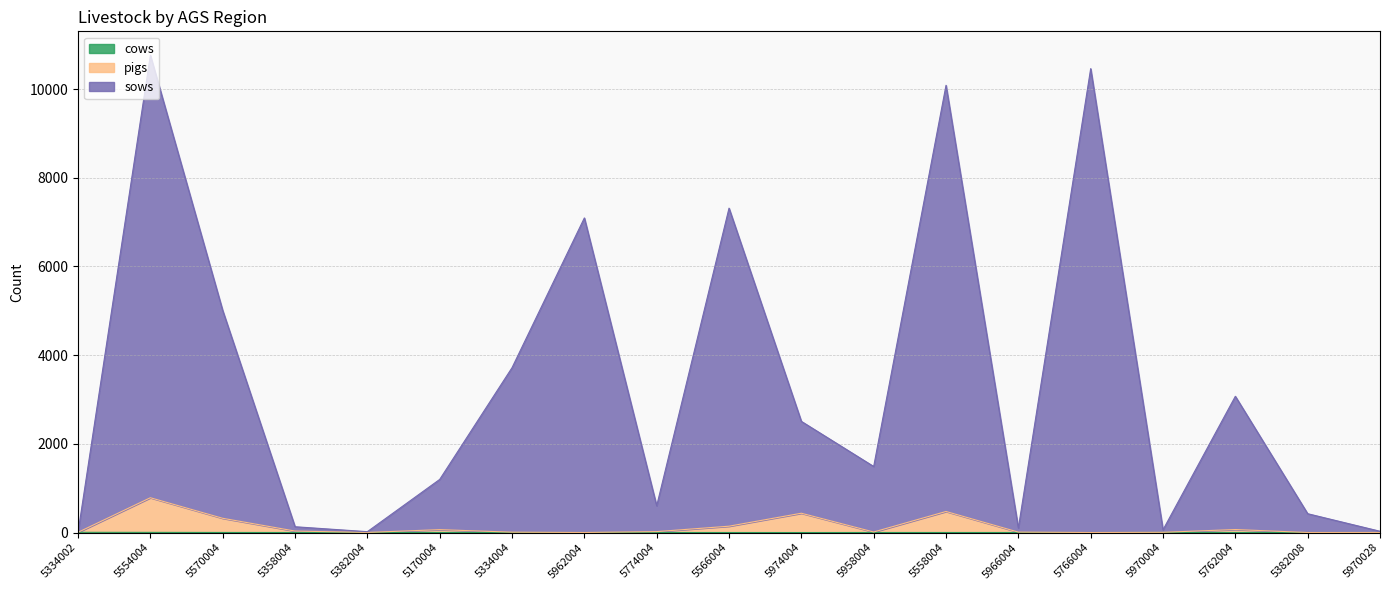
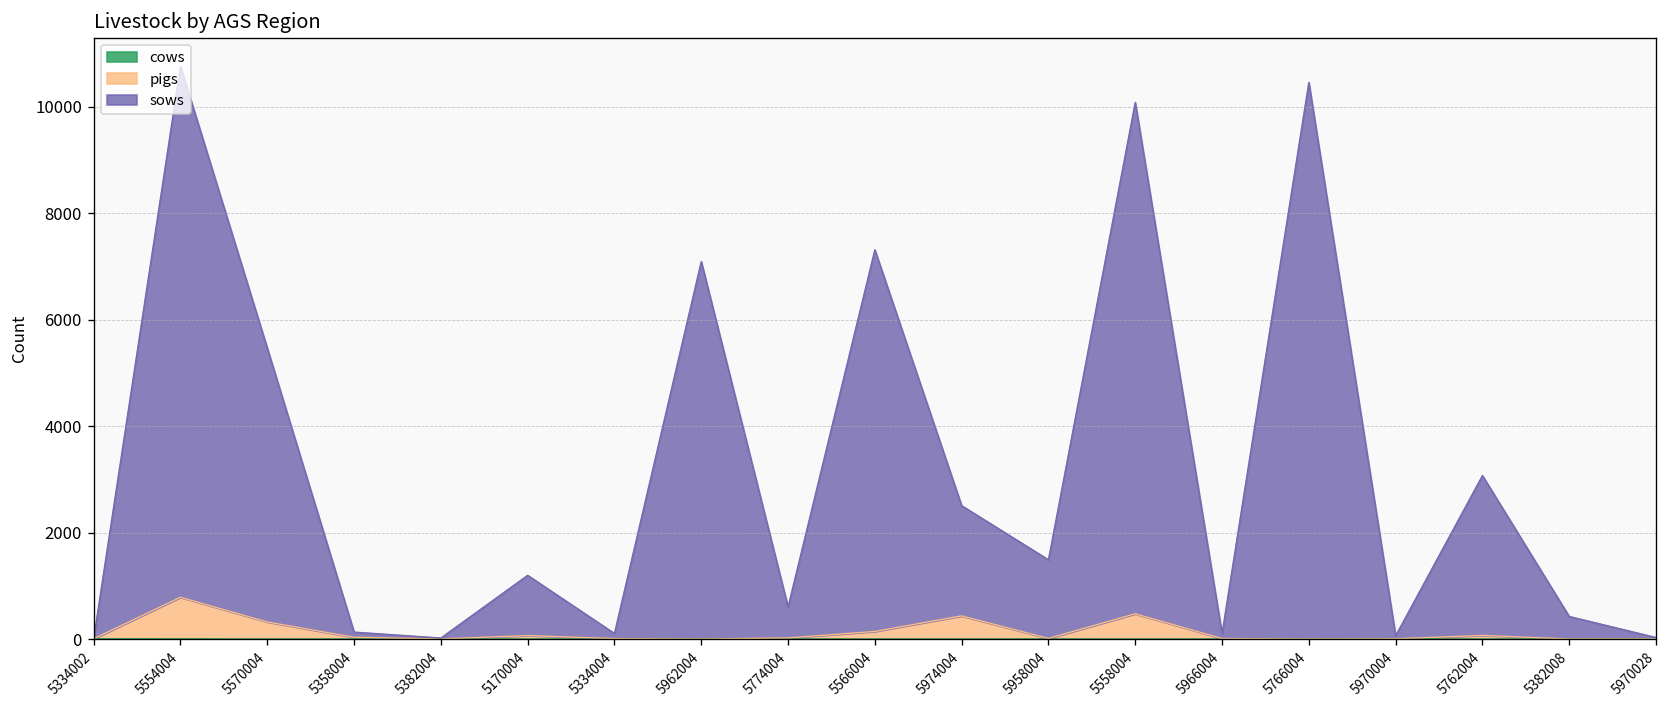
sows, 5570004: 4700 -> 5100
sows, 5334004: 3700 -> 100
